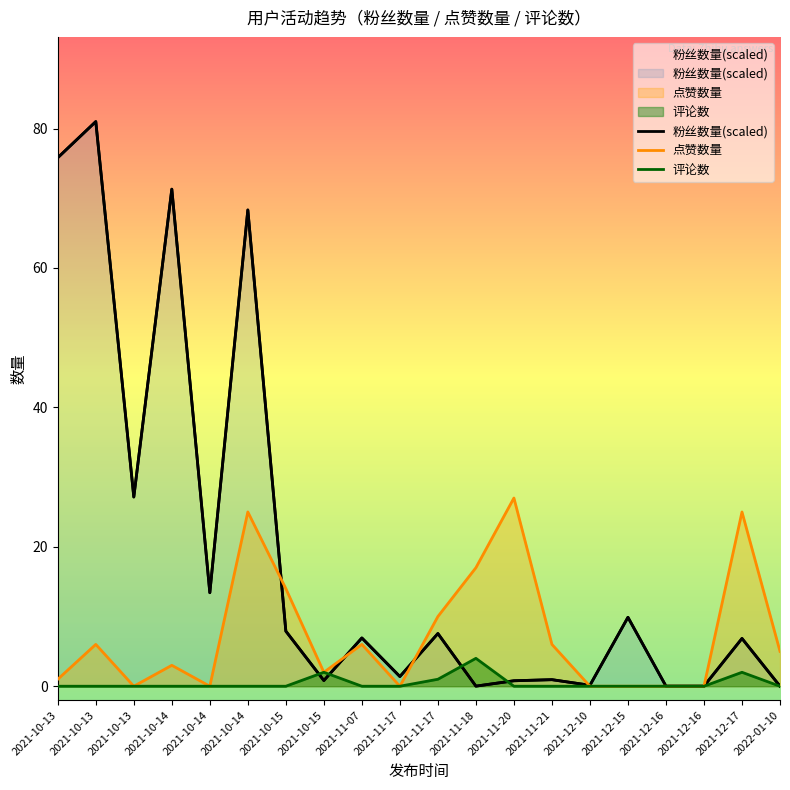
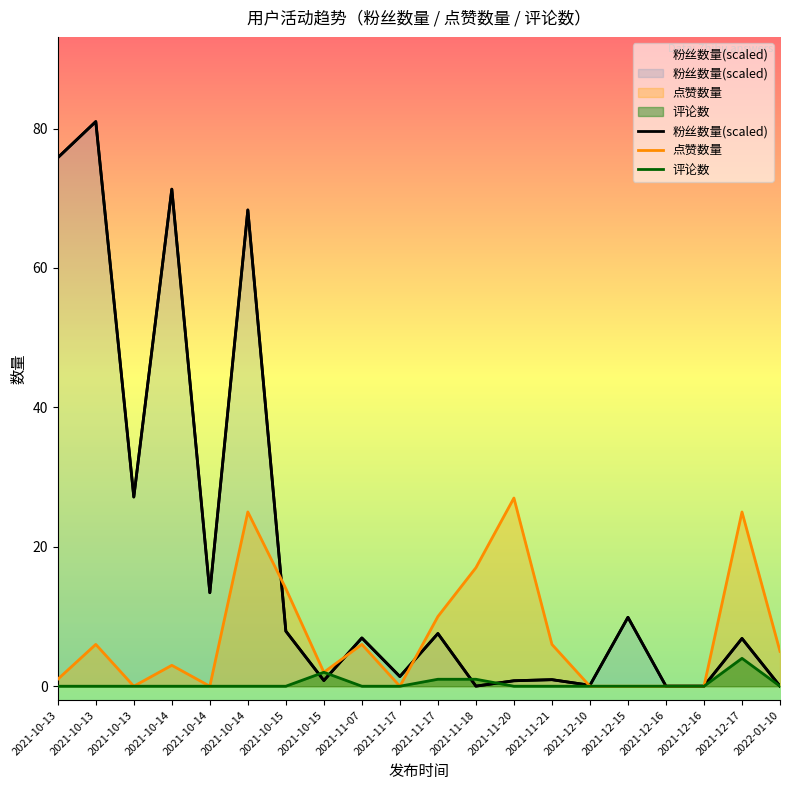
评论数, 2021-11-18: 4 -> 1
评论数, 2021-12-17: 2 -> 4
